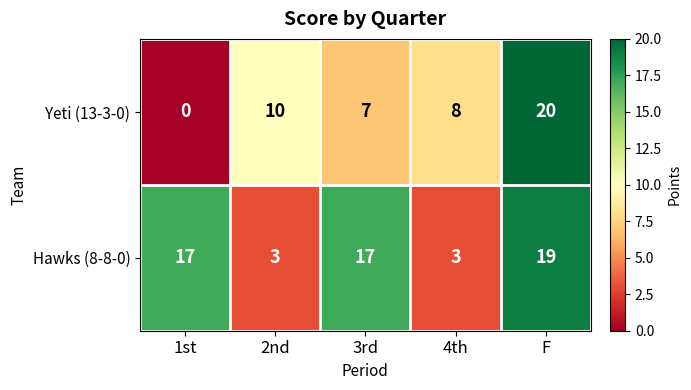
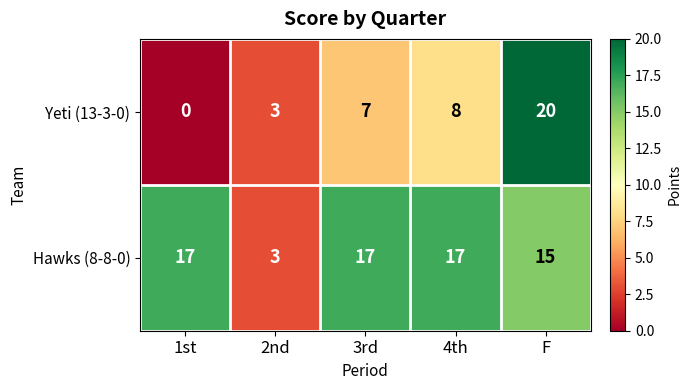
Yeti (13-3-0), 2nd: 10 -> 3
Hawks (8-8-0), 4th: 3 -> 17
Hawks (8-8-0), F: 19 -> 15
